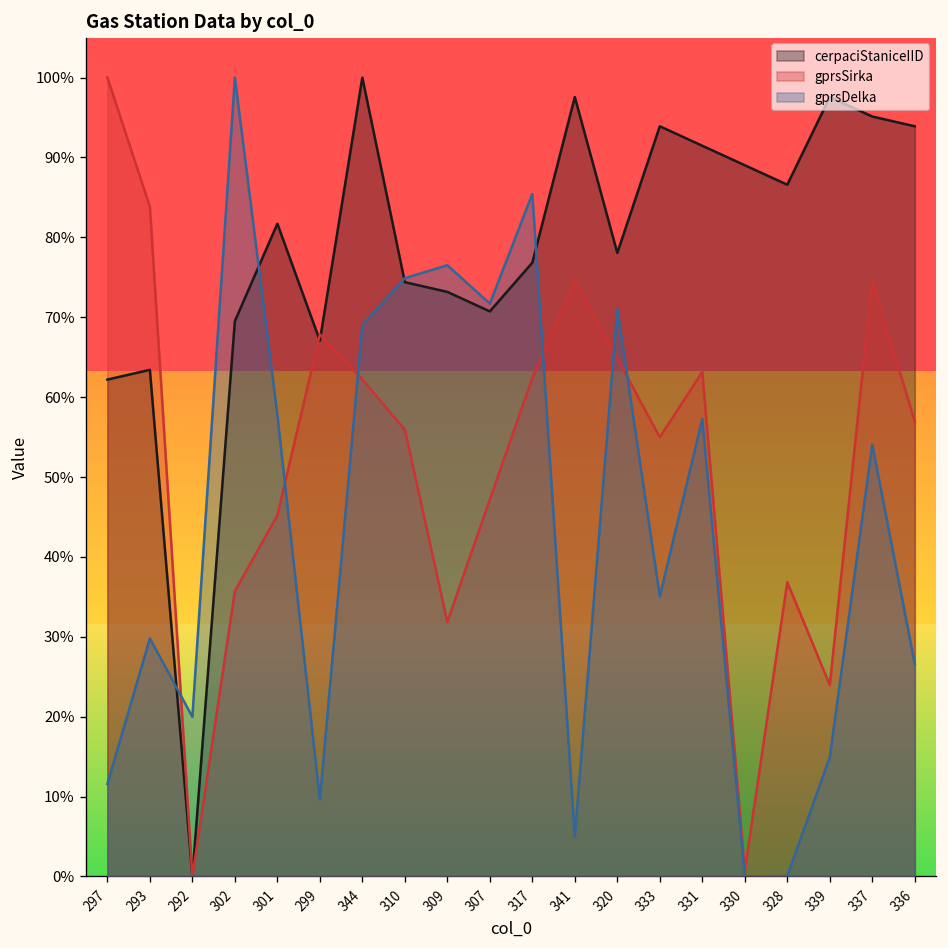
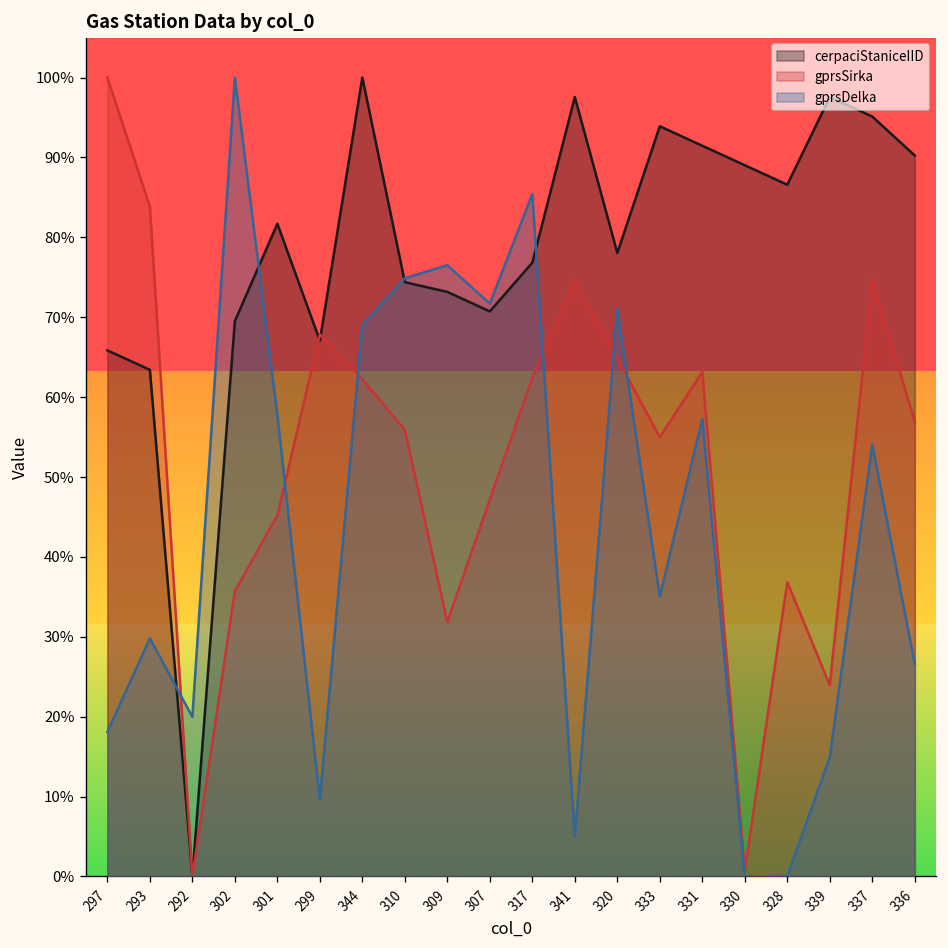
cerpaciStaniceIID, 297: 62% -> 66%
gprsDelka, 297: 12% -> 18%
cerpaciStaniceIID, 336: 94% -> 90%
